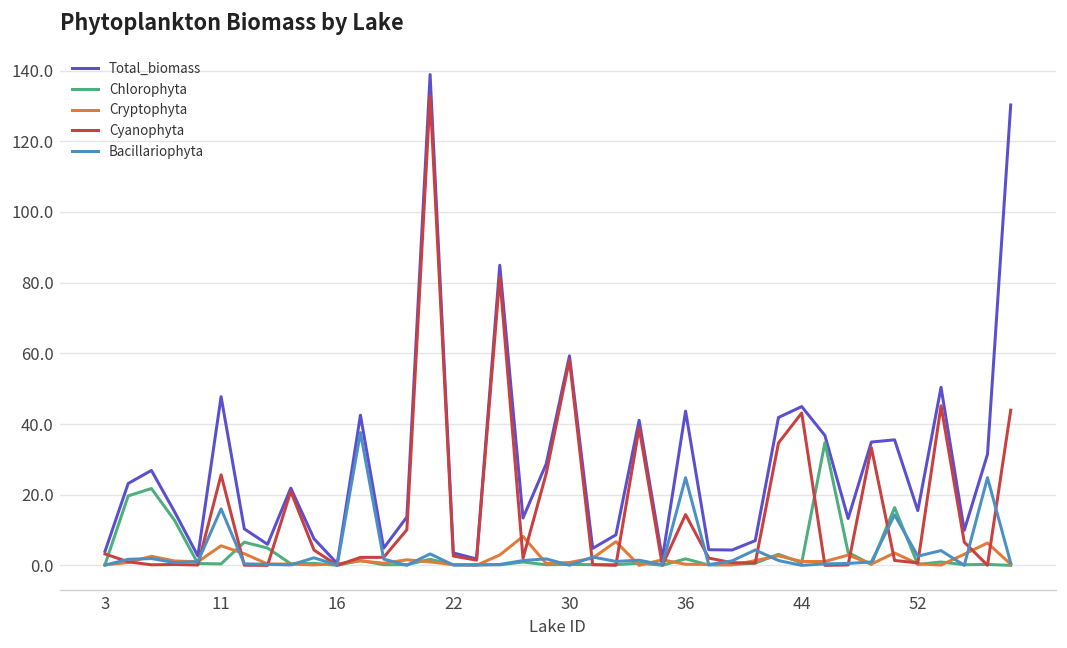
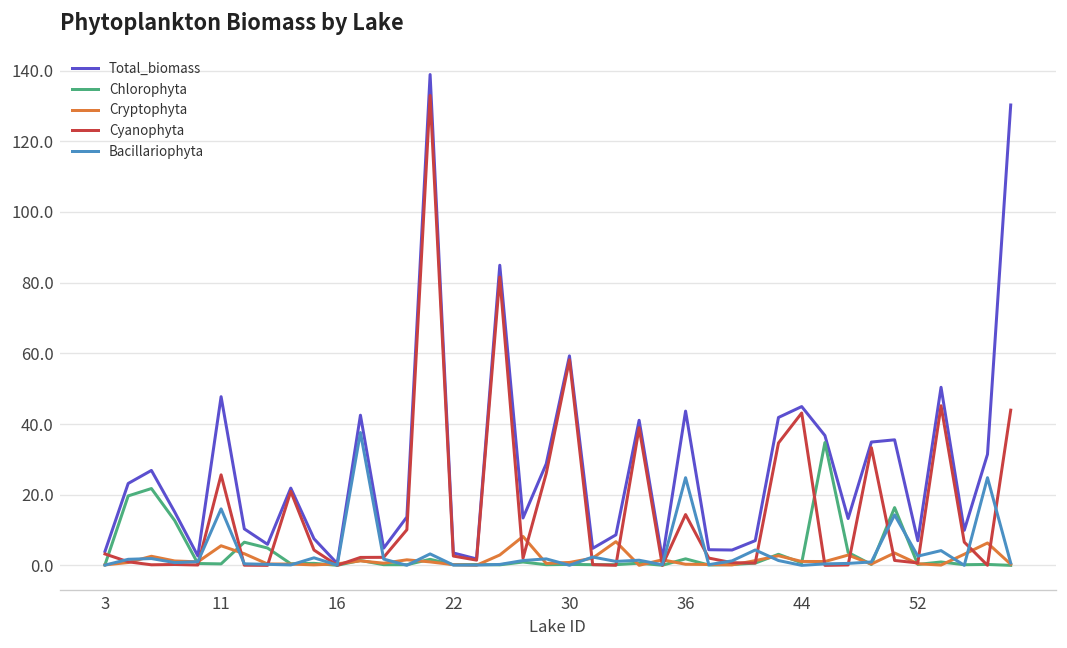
Total_biomass, 52: 15 -> 7
